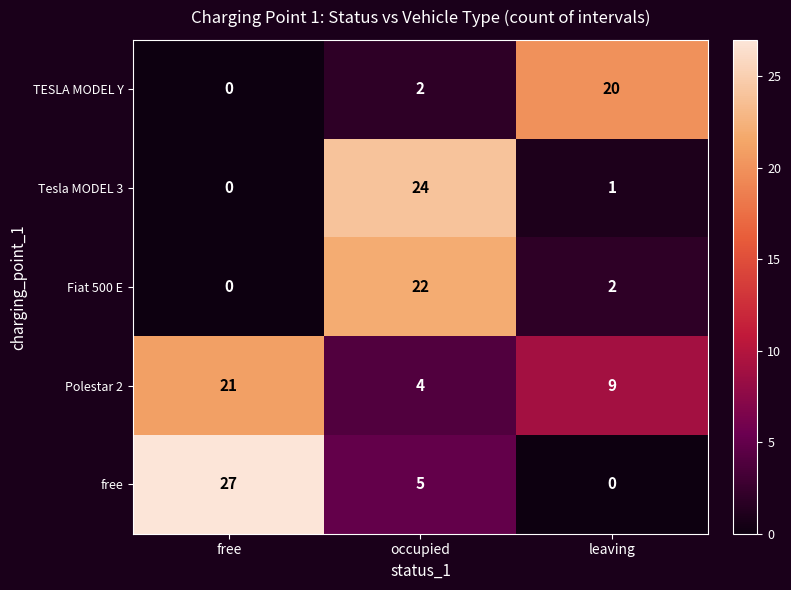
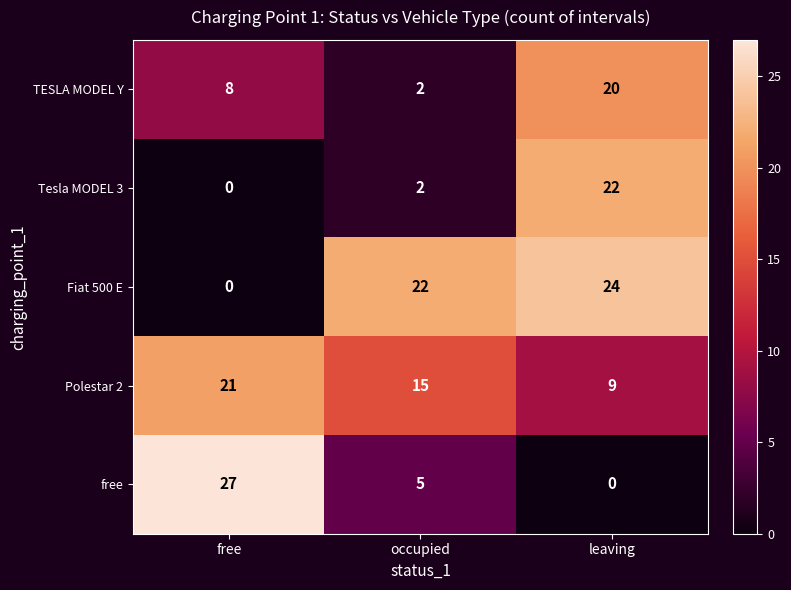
TESLA MODEL Y, free: 0 -> 8
Tesla MODEL 3, occupied: 24 -> 2
Tesla MODEL 3, leaving: 1 -> 22
Fiat 500 E, leaving: 2 -> 24
Polestar 2, occupied: 4 -> 15
